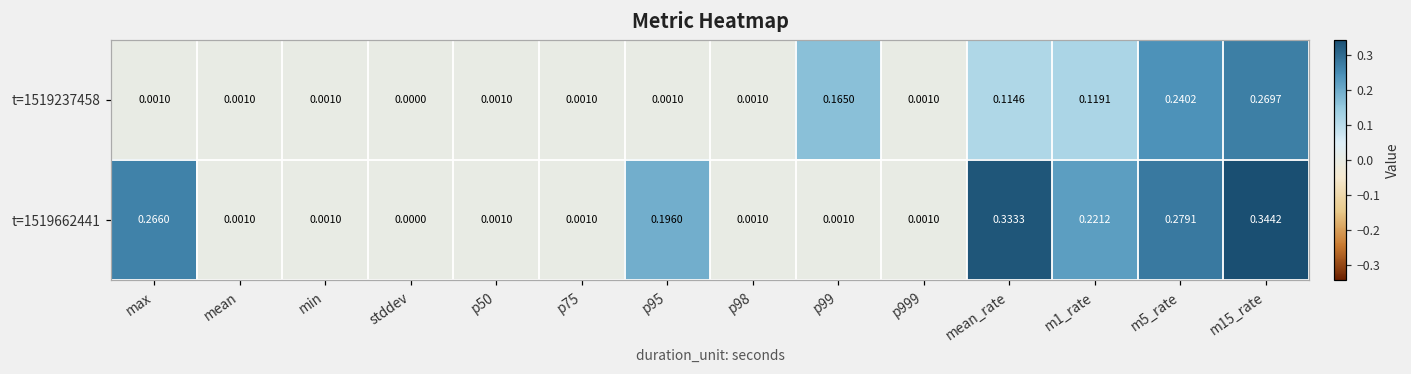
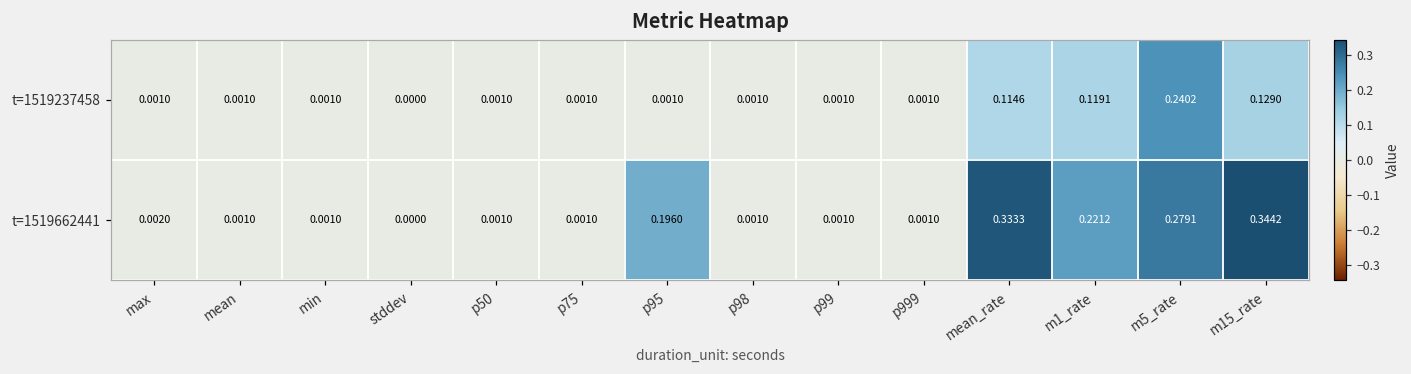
t=1519237458, p99: 0.1650 -> 0.0010
t=1519237458, m15_rate: 0.2697 -> 0.1290
t=1519662441, max: 0.2660 -> 0.0020
